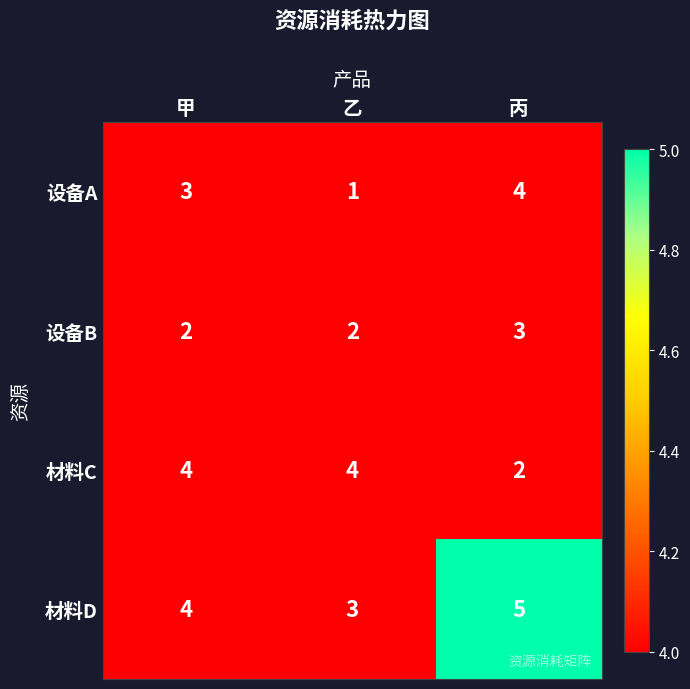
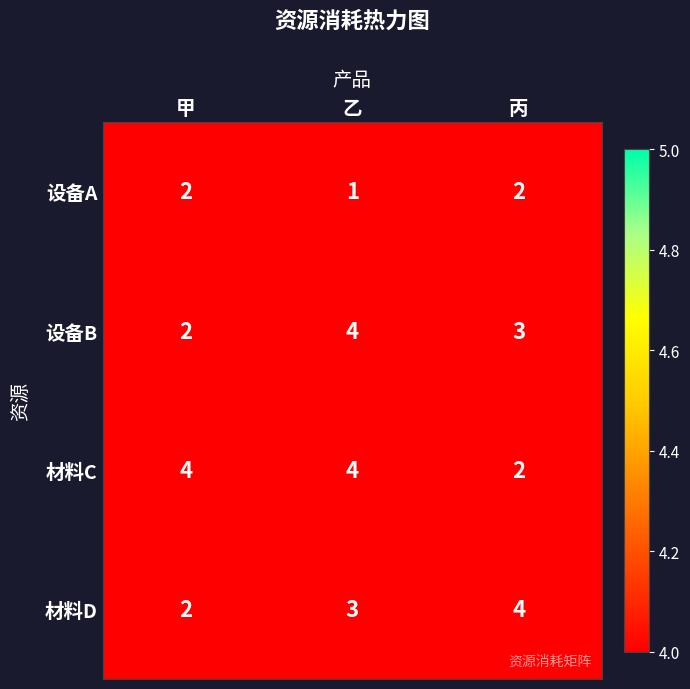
设备A, 甲: 3 -> 2
设备A, 丙: 4 -> 2
设备B, 乙: 2 -> 4
材料D, 甲: 4 -> 2
材料D, 丙: 5 -> 4
